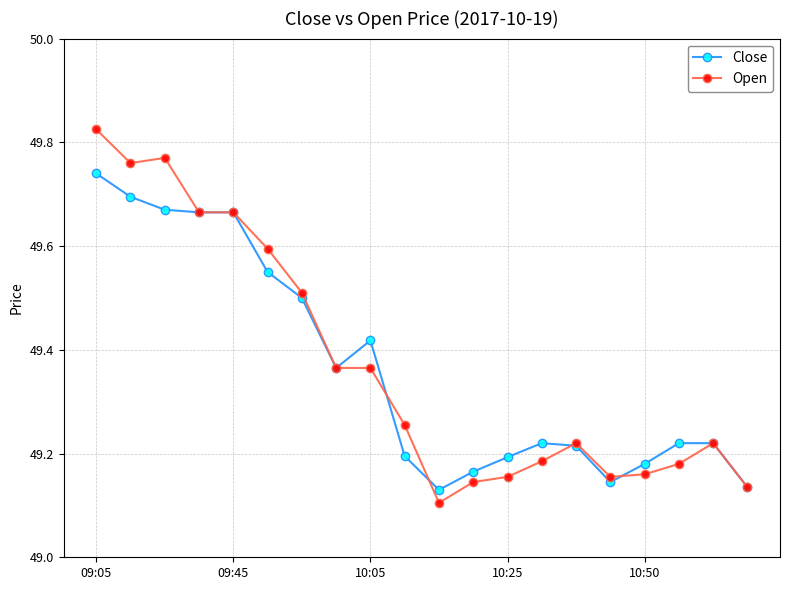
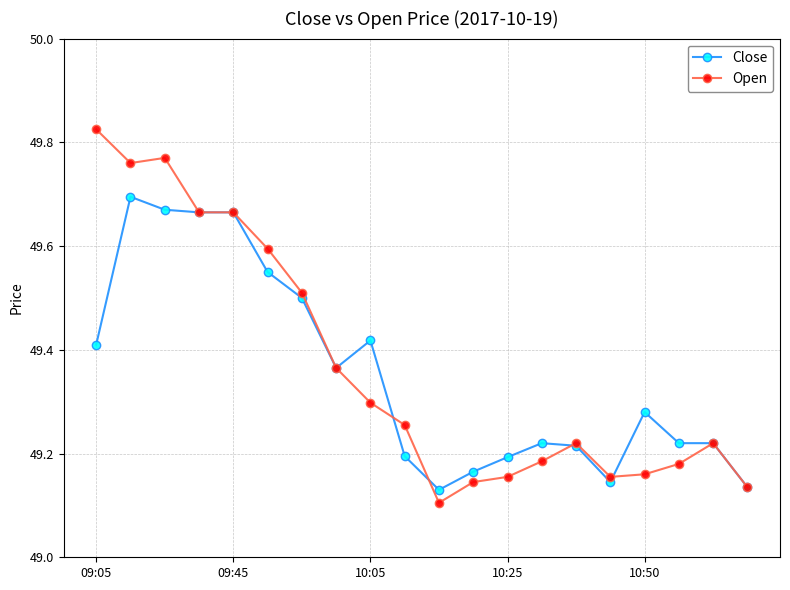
Close, 09:05: 49.74 -> 49.41
Open, 10:05: 49.37 -> 49.30
Close, 10:50: 49.18 -> 49.28
